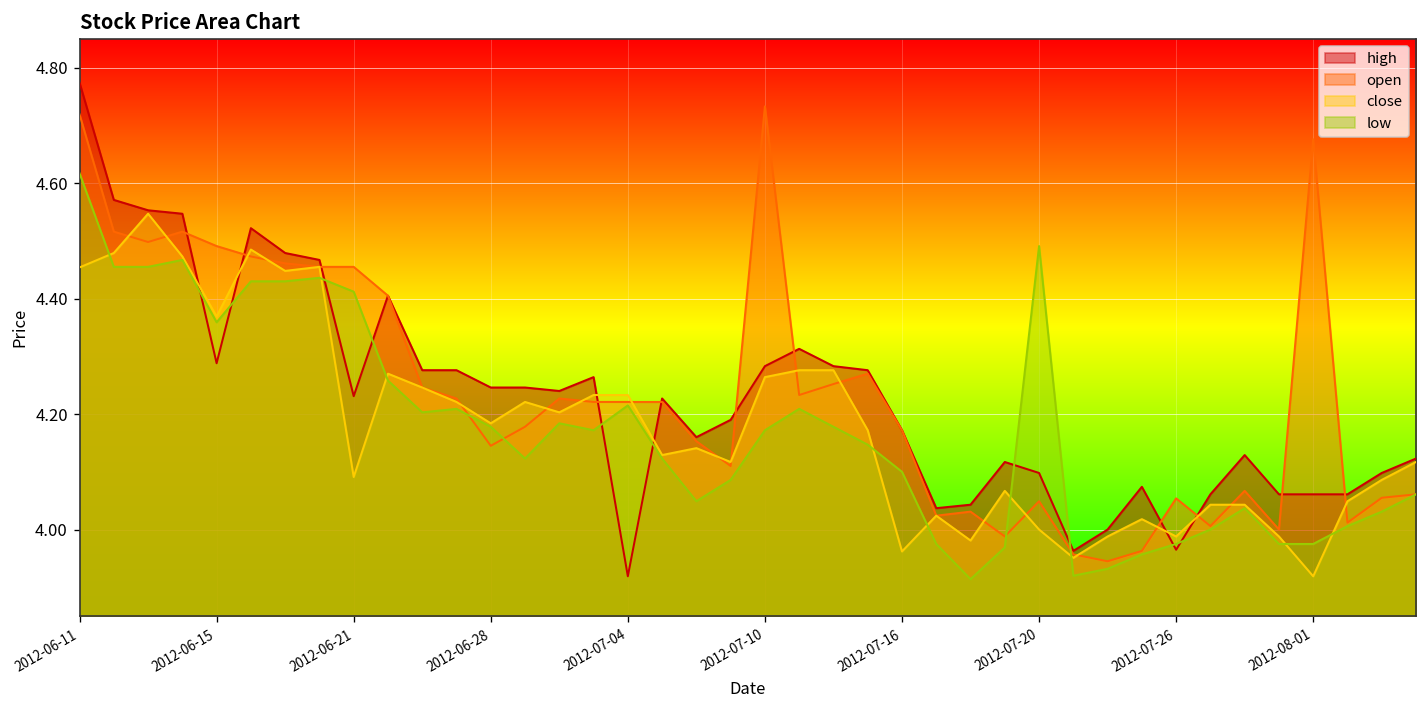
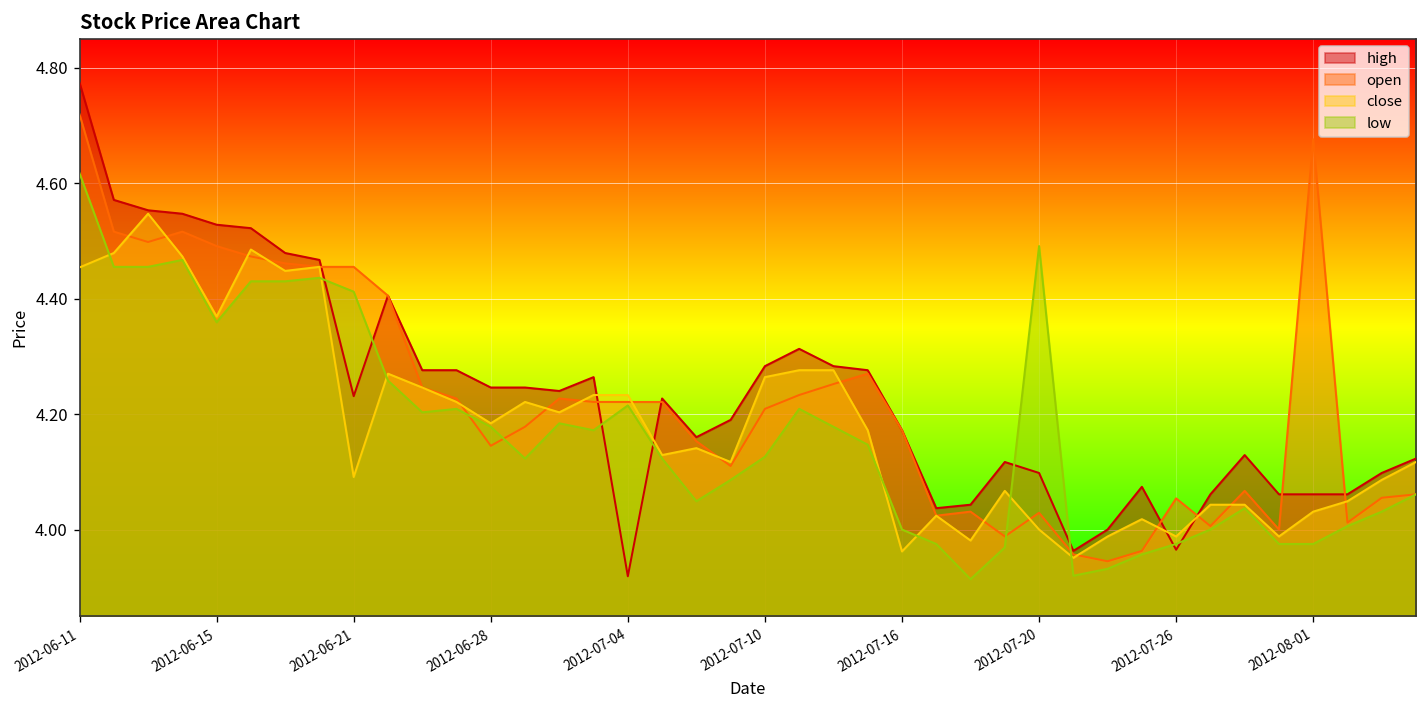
high, 2012-06-15: 4.29 -> 4.53
open, 2012-07-10: 4.73 -> 4.21
low, 2012-07-10: 4.17 -> 4.13
low, 2012-07-16: 4.1 -> 4.0
open, 2012-07-20: 4.05 -> 4.03
close, 2012-08-01: 3.92 -> 4.03
